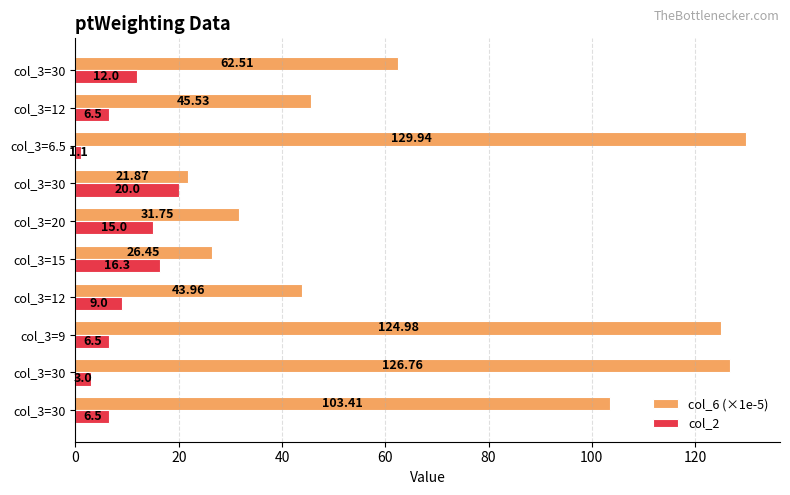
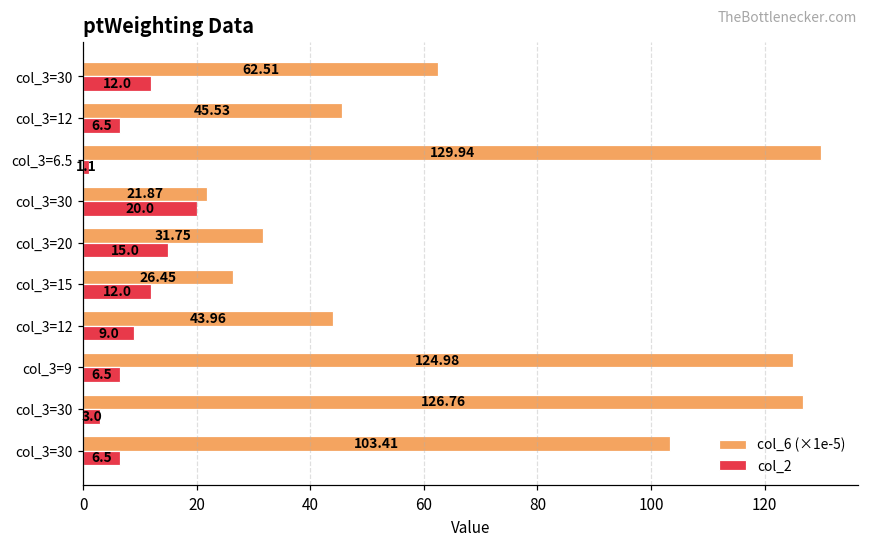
col_2, col_3=15: 16.3 -> 12.0
